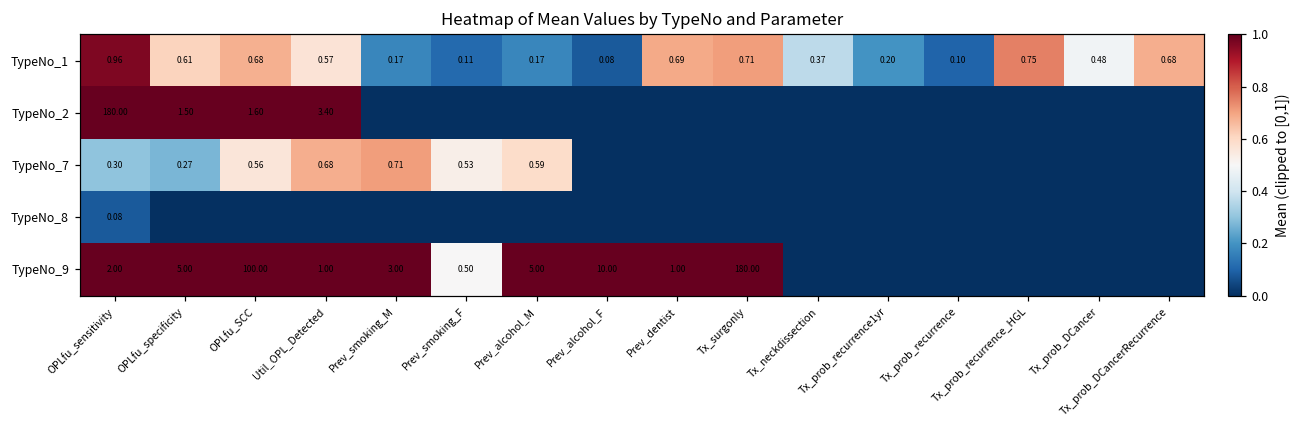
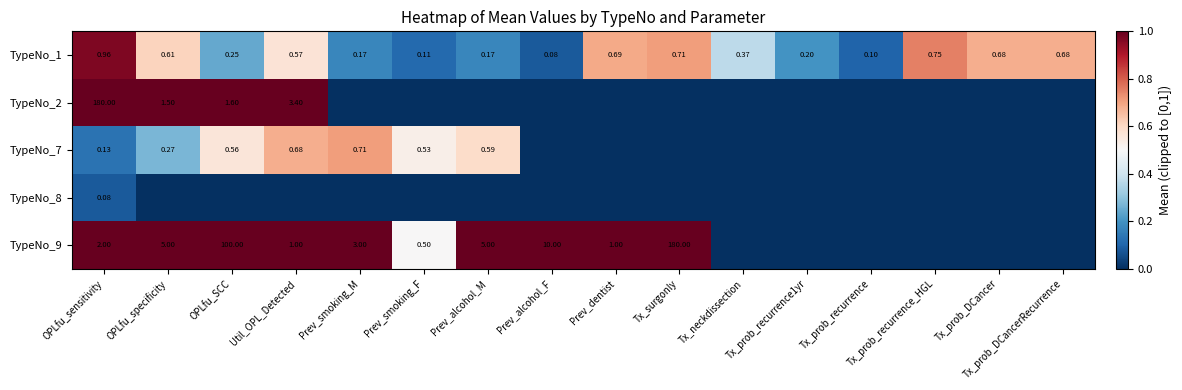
TypeNo_1, OPLfu_SCC: 0.68 -> 0.25
TypeNo_1, Tx_prob_DCancer: 0.48 -> 0.68
TypeNo_7, OPLfu_sensitivity: 0.30 -> 0.13
